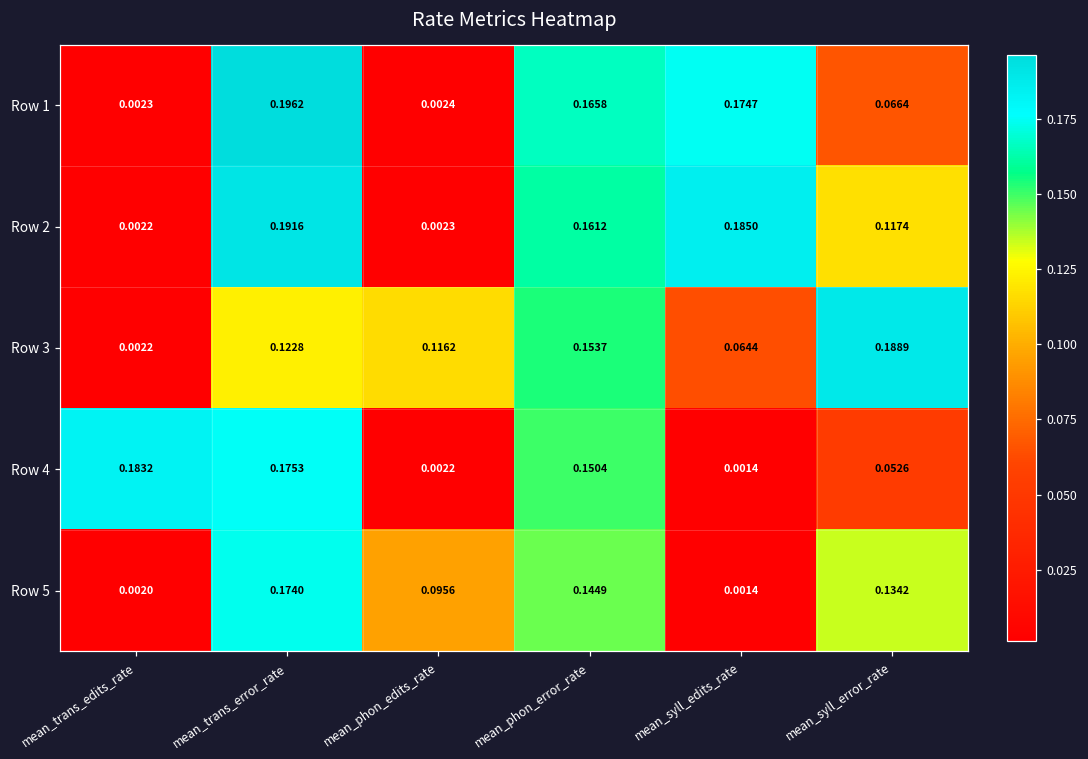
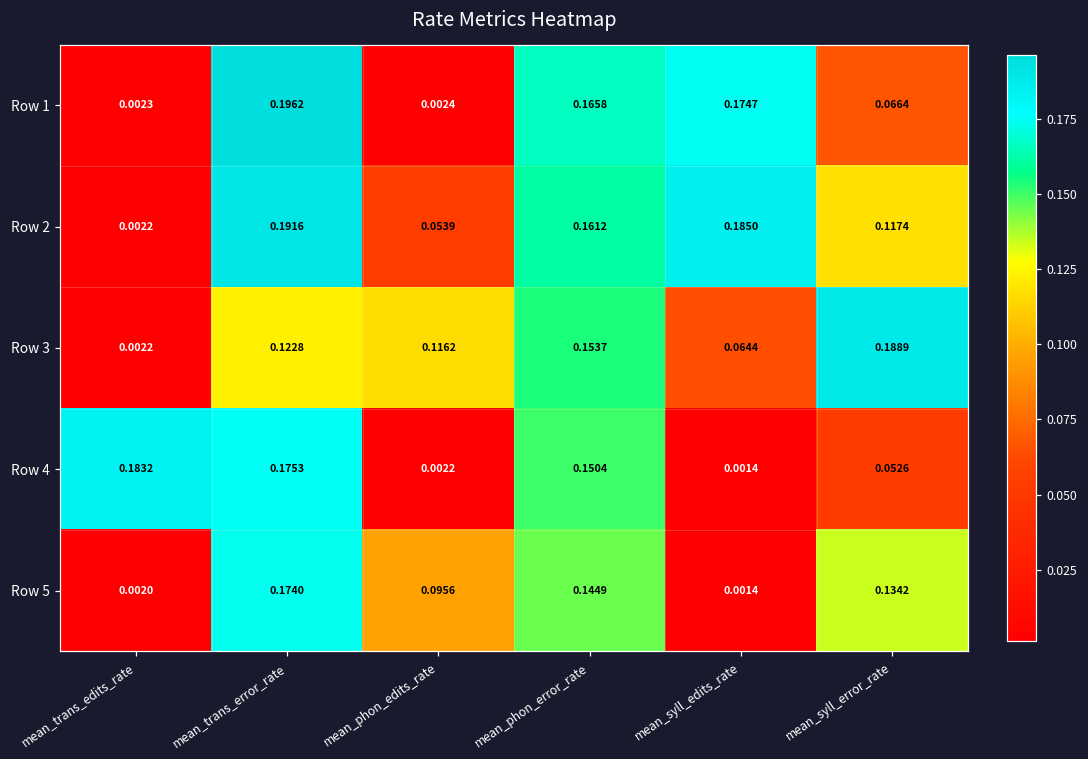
Row 2, mean_phon_edits_rate: 0.0023 -> 0.0539
